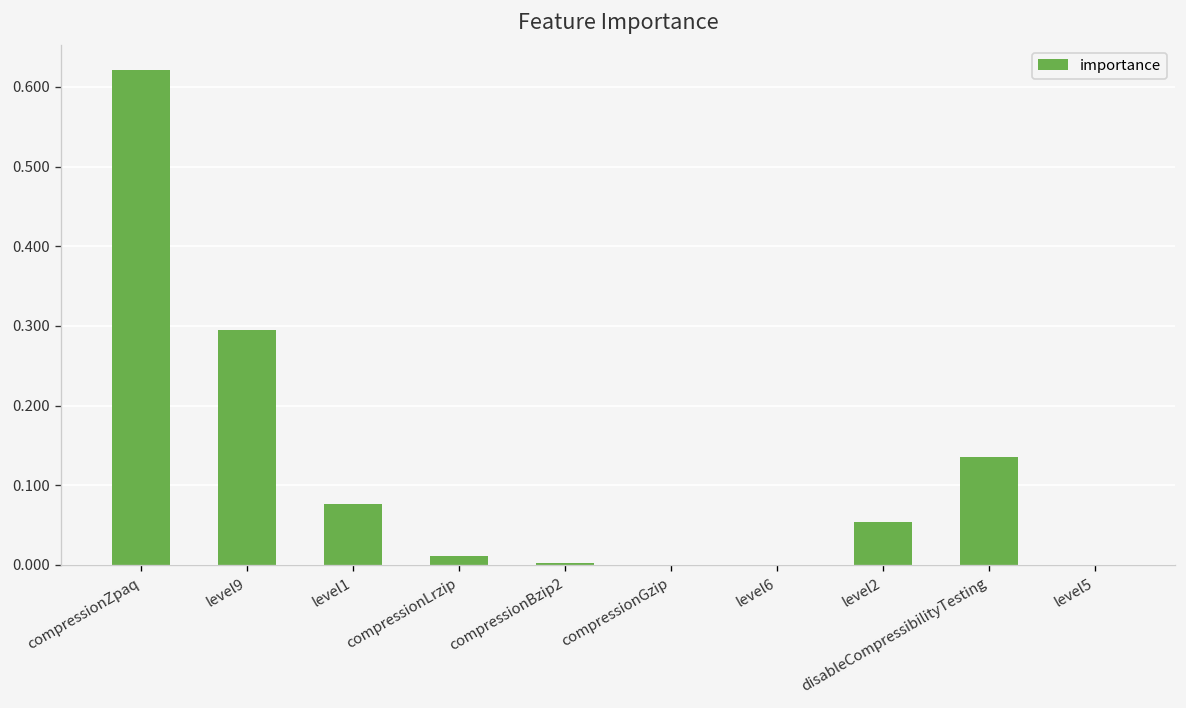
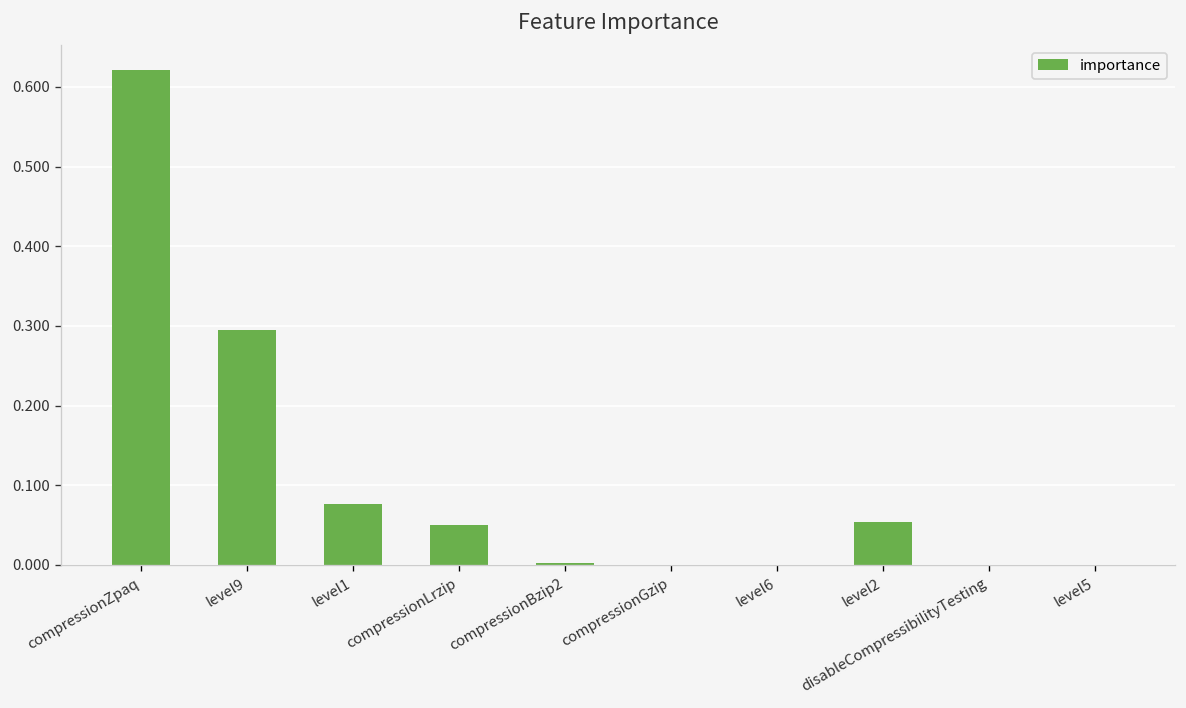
compressionLrzip: 0.01 -> 0.05
disableCompressibilityTesting: 0.14 -> 0.00
